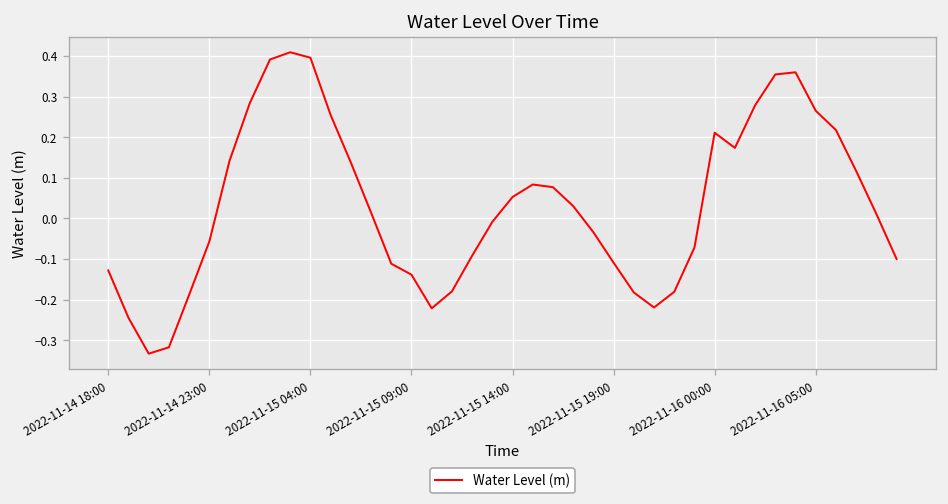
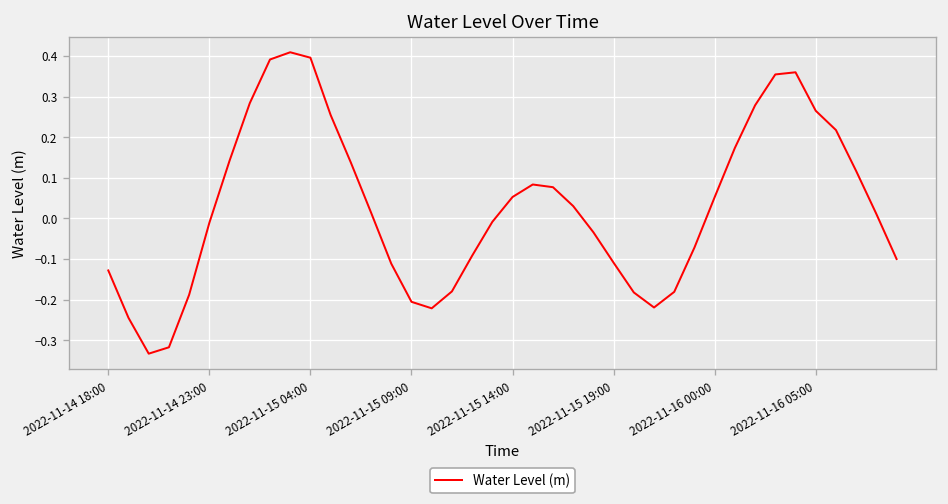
2022-11-14 23:00: -0.06 -> -0.01
2022-11-15 09:00: -0.14 -> -0.21
2022-11-16 00:00: 0.21 -> 0.05
